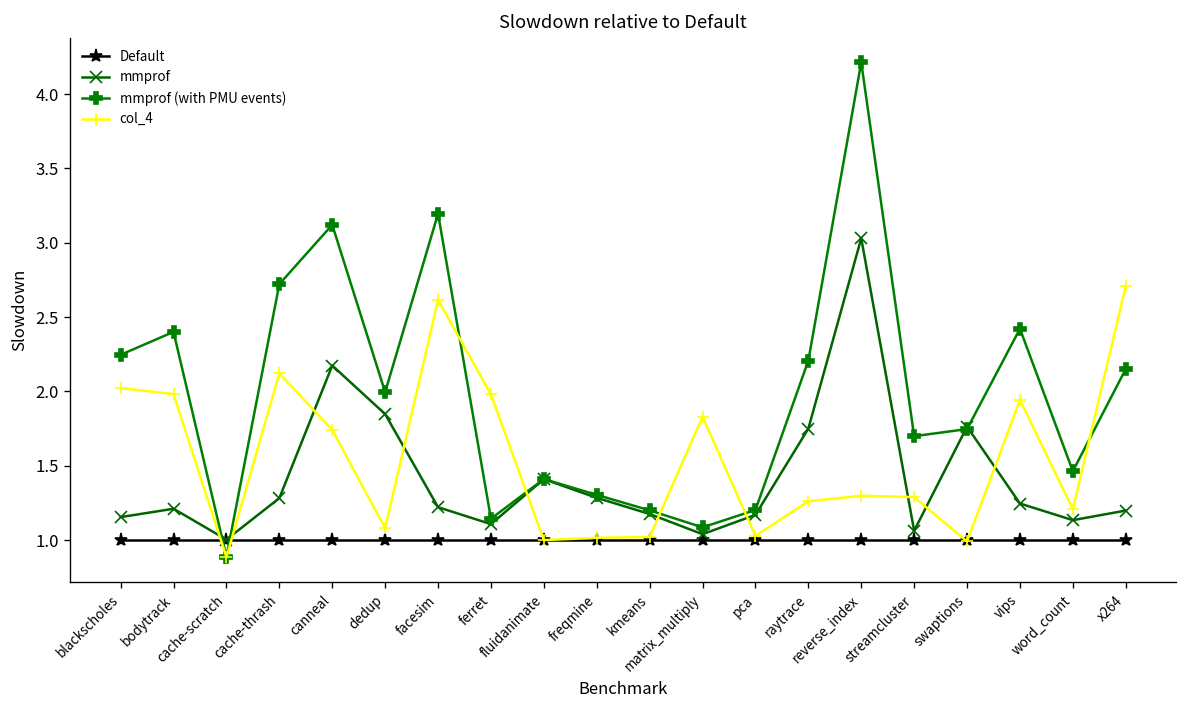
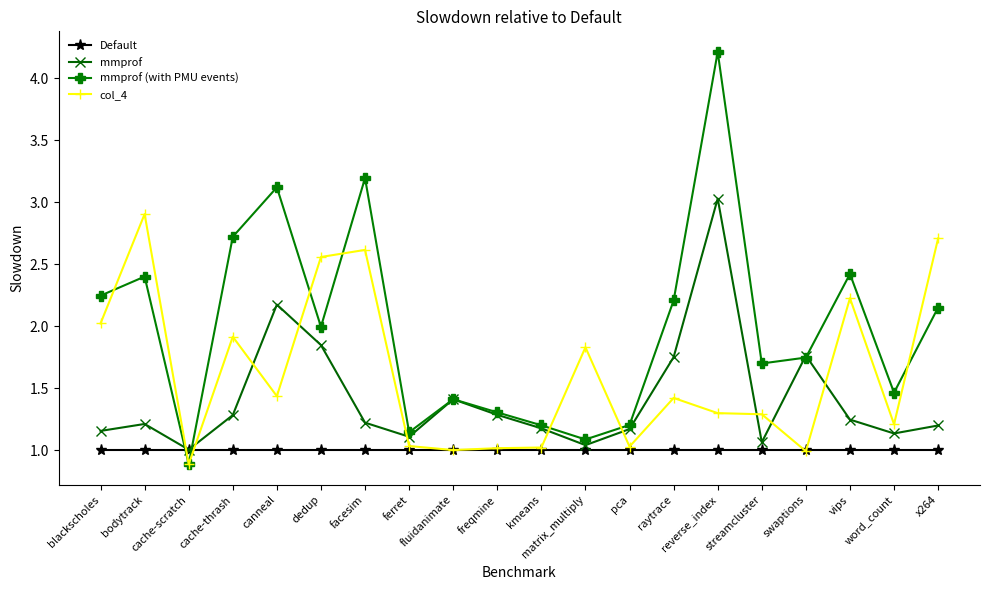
col_4, bodytrack: 1.98 -> 2.91
col_4, cache-thrash: 2.12 -> 1.92
col_4, canneal: 1.74 -> 1.44
col_4, dedup: 1.08 -> 2.56
col_4, ferret: 1.98 -> 1.03
col_4, raytrace: 1.26 -> 1.42
col_4, vips: 1.94 -> 2.23
